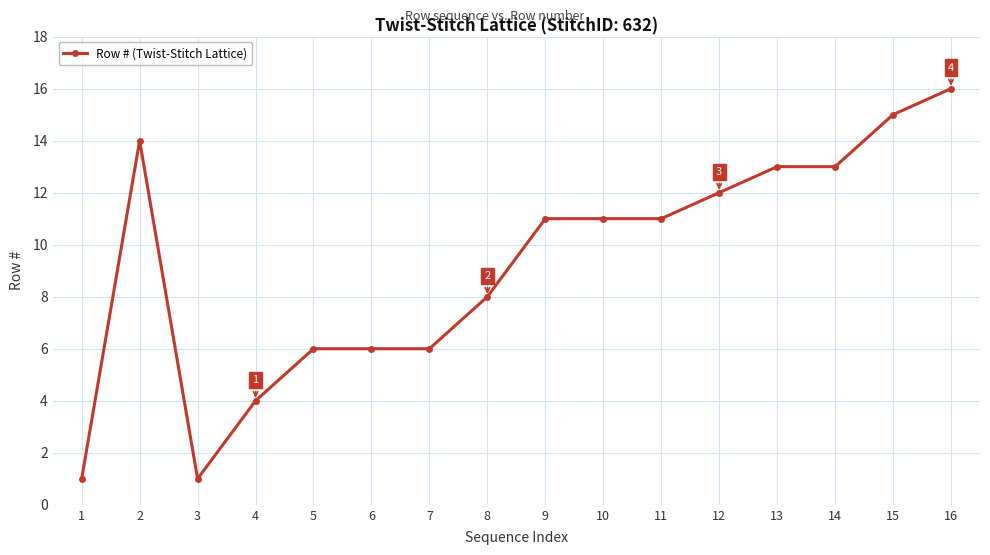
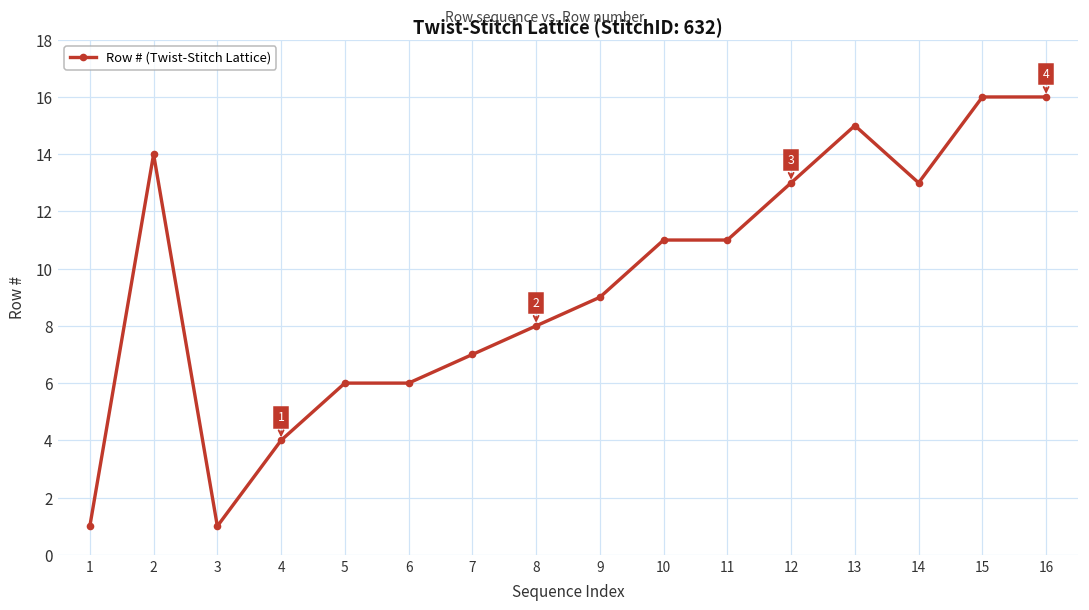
7: 6 -> 7
9: 11 -> 9
12: 12 -> 13
13: 13 -> 15
15: 15 -> 16
